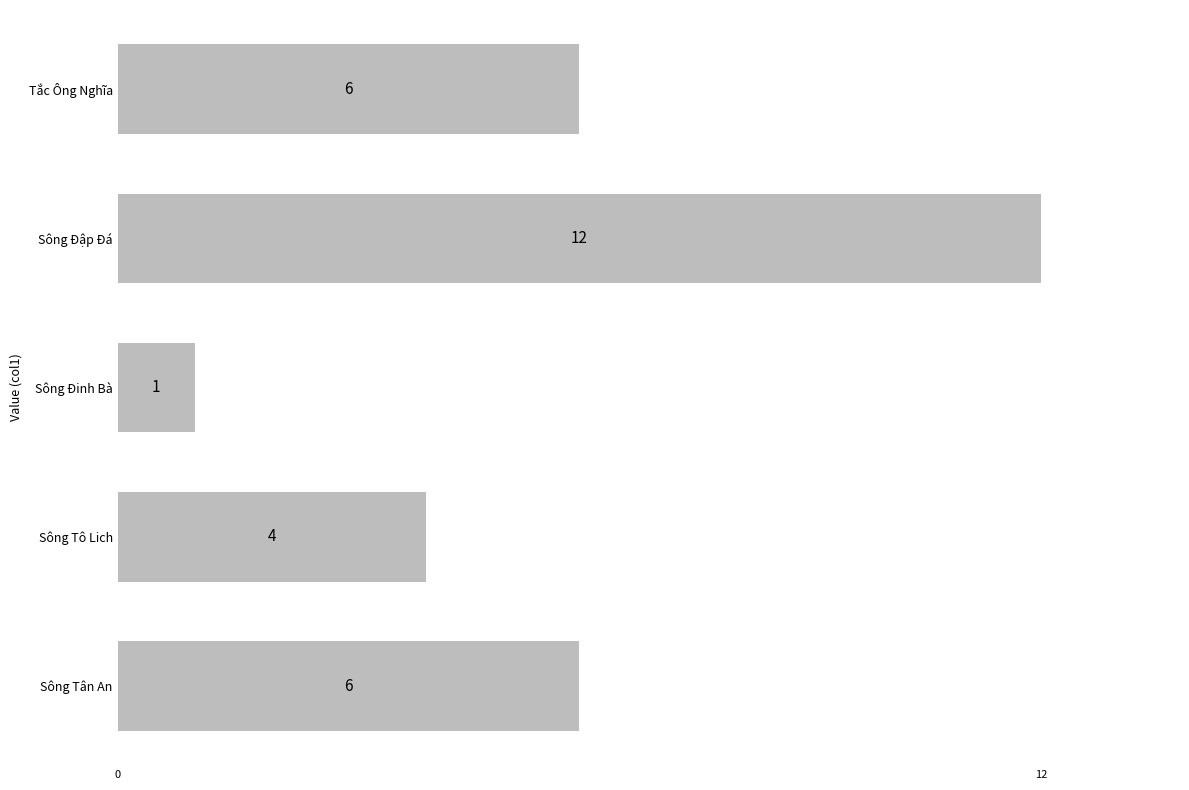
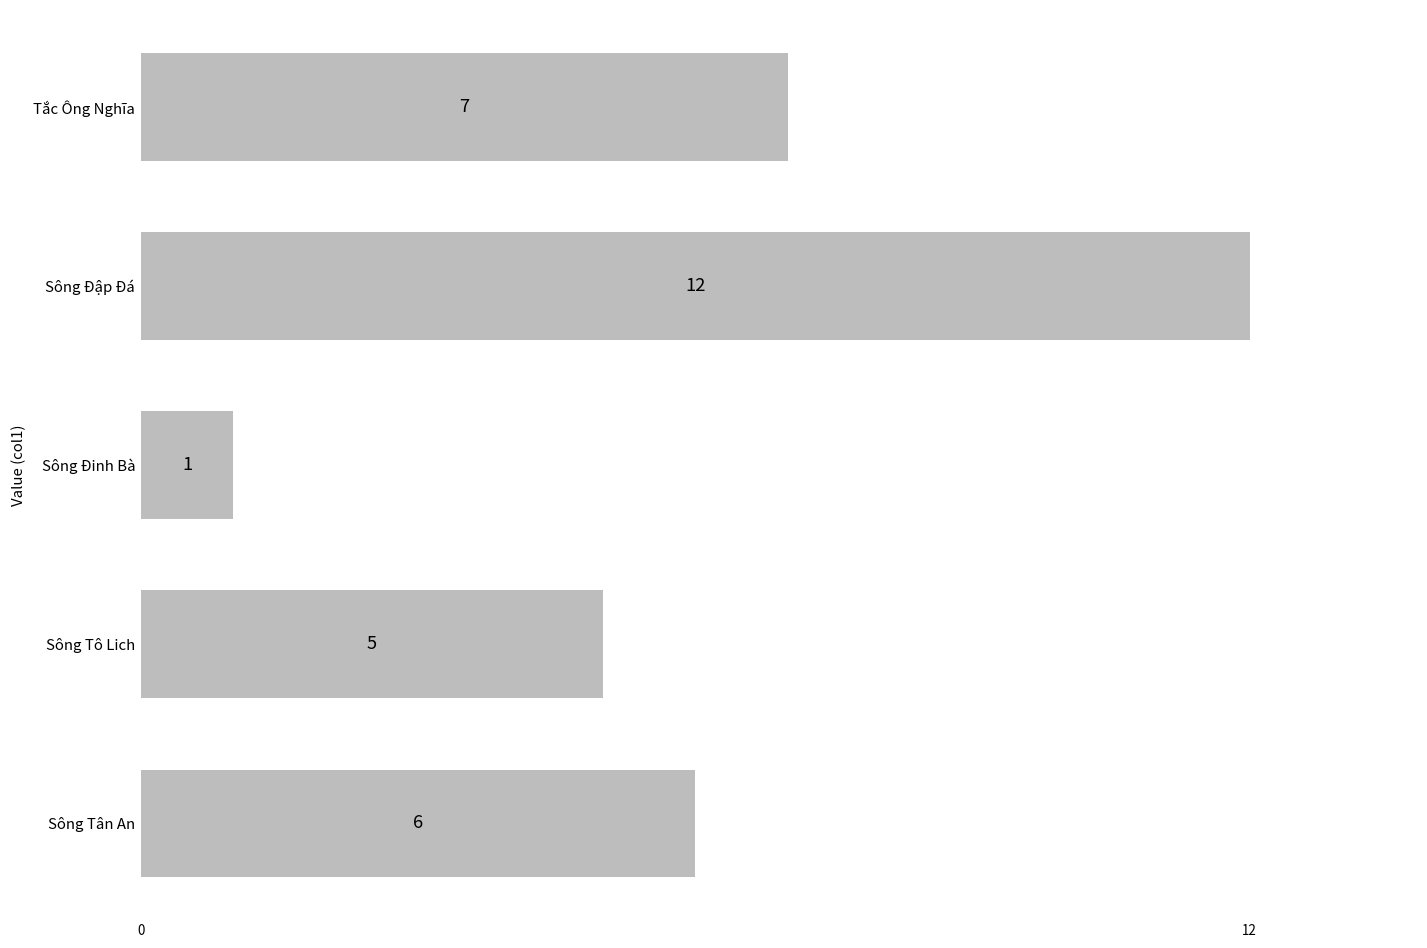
Tắc Ông Nghĩa: 6 -> 7
Sông Tô Lich: 4 -> 5
